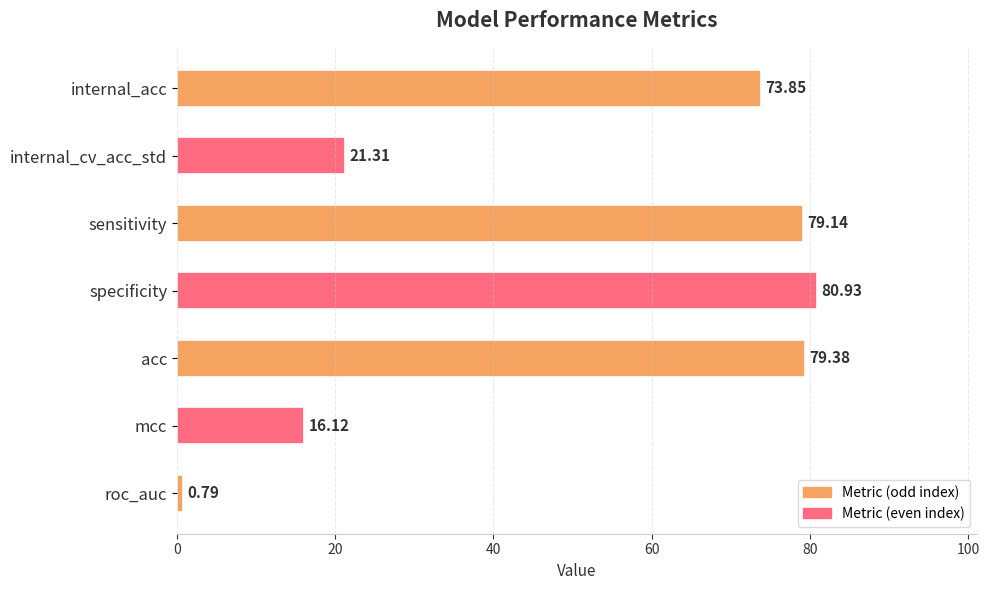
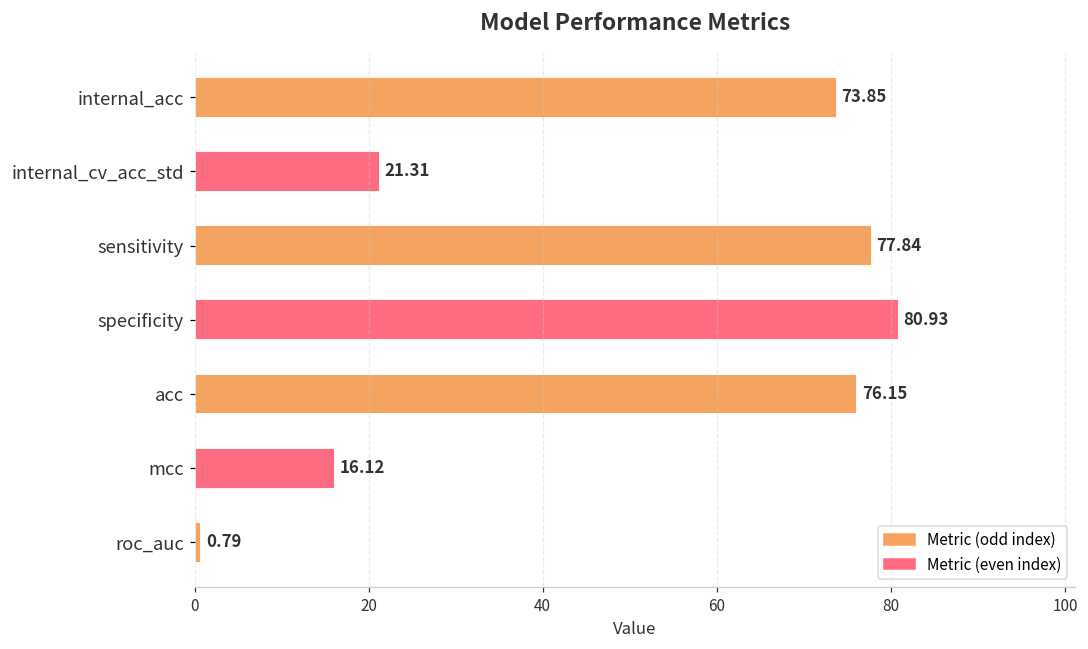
sensitivity: 79.14 -> 77.84
acc: 79.38 -> 76.15
